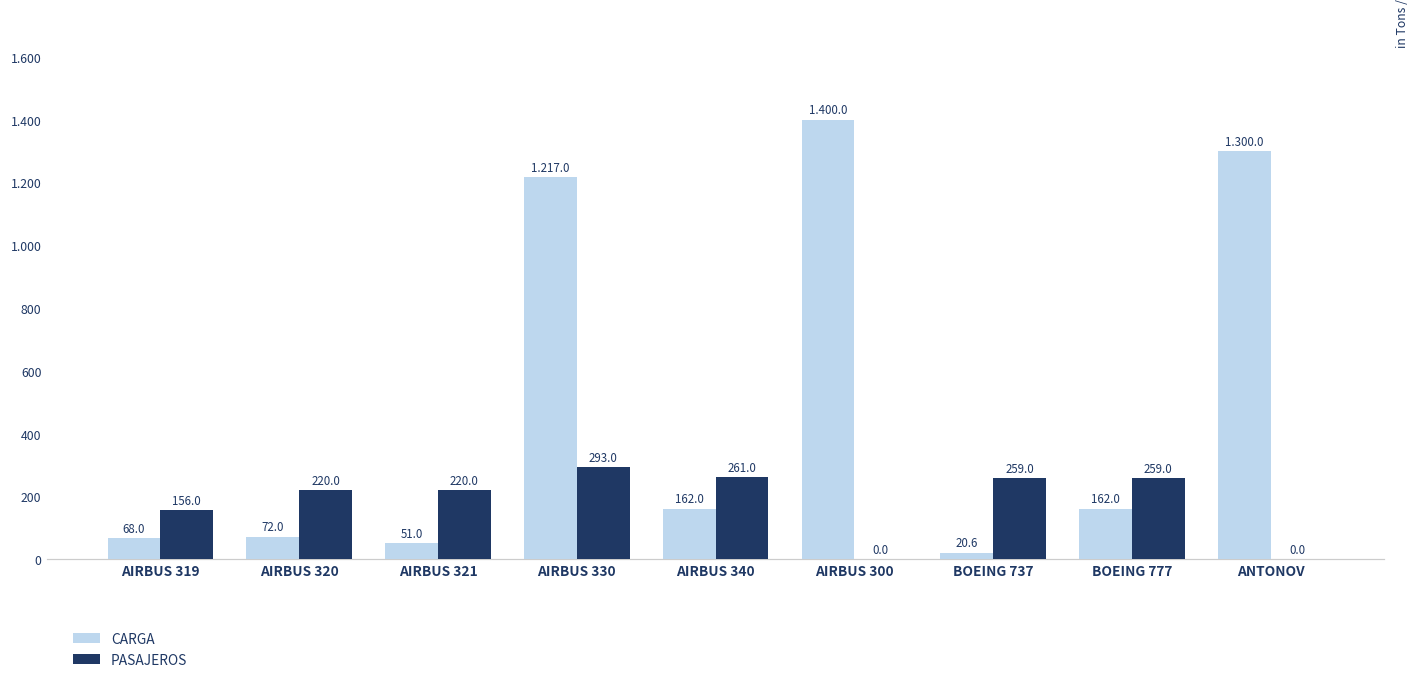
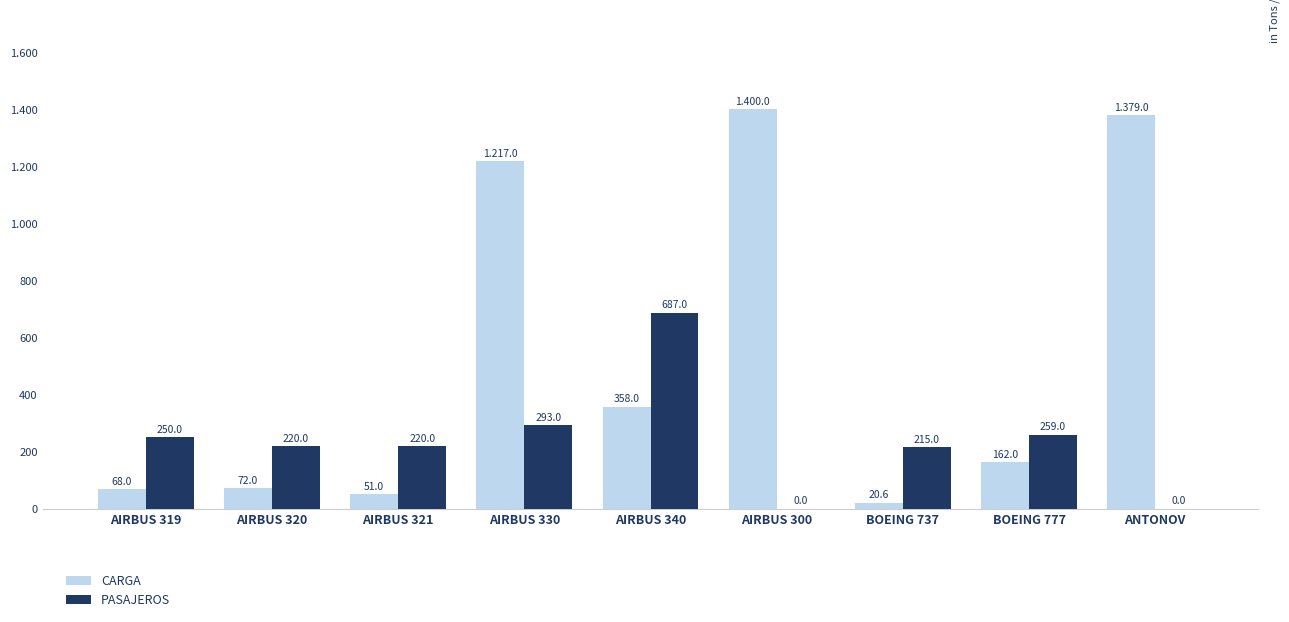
PASAJEROS, AIRBUS 319: 156.0 -> 250.0
CARGA, AIRBUS 340: 162.0 -> 358.0
PASAJEROS, AIRBUS 340: 261.0 -> 687.0
PASAJEROS, BOEING 737: 259.0 -> 215.0
CARGA, ANTONOV: 1.300.0 -> 1.379.0
